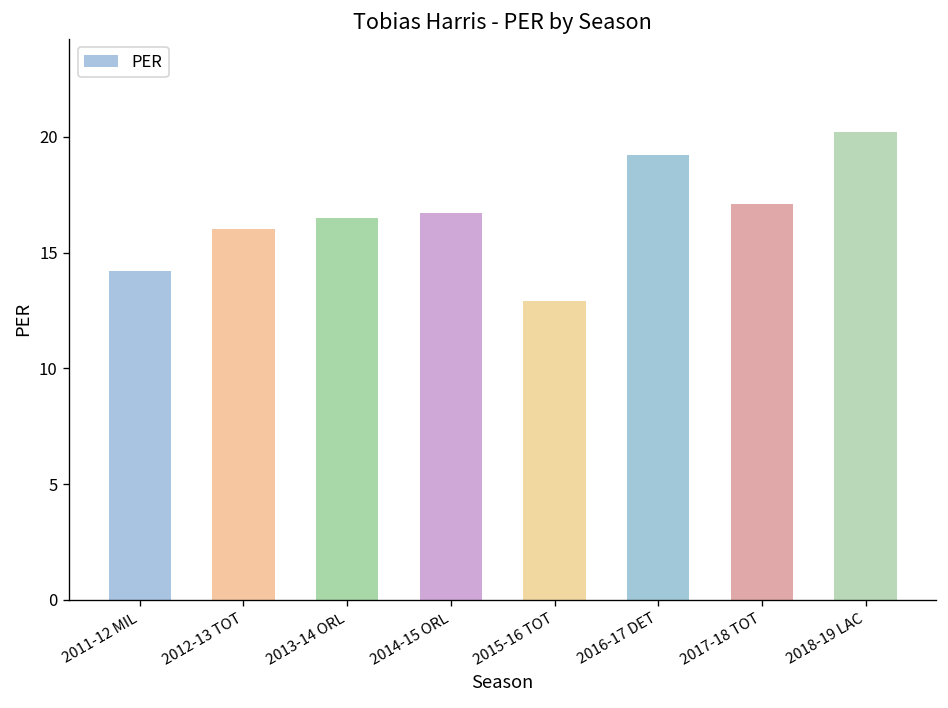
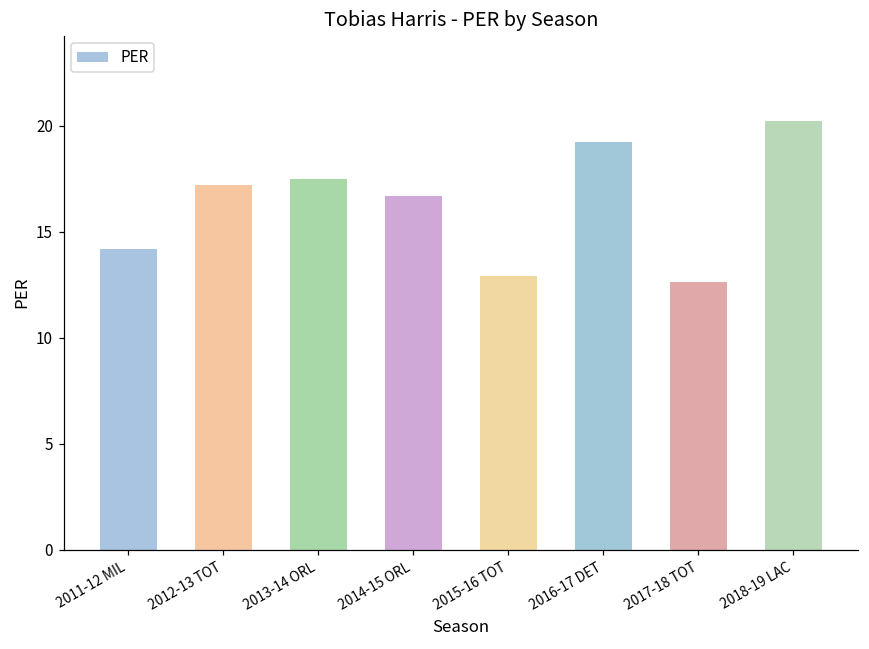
2012-13 TOT: 16.0 -> 17.2
2013-14 ORL: 16.5 -> 17.5
2017-18 TOT: 17.1 -> 12.6
